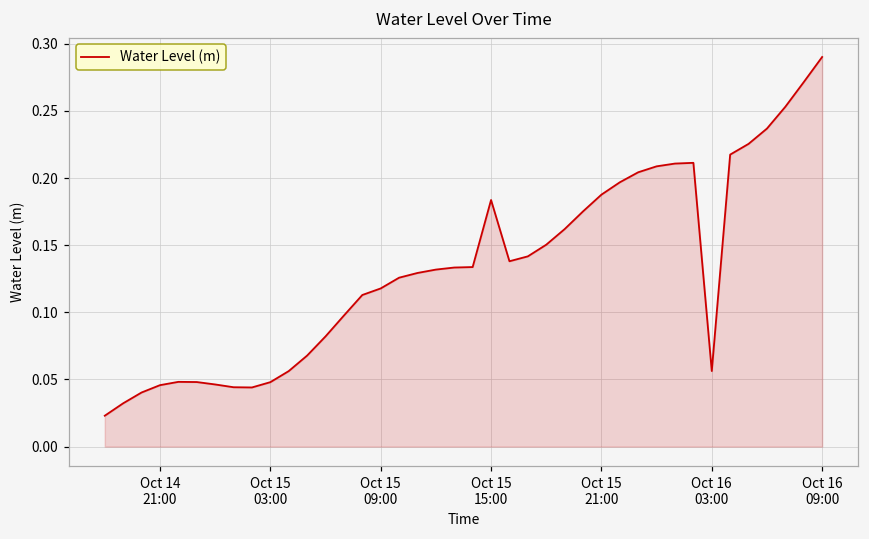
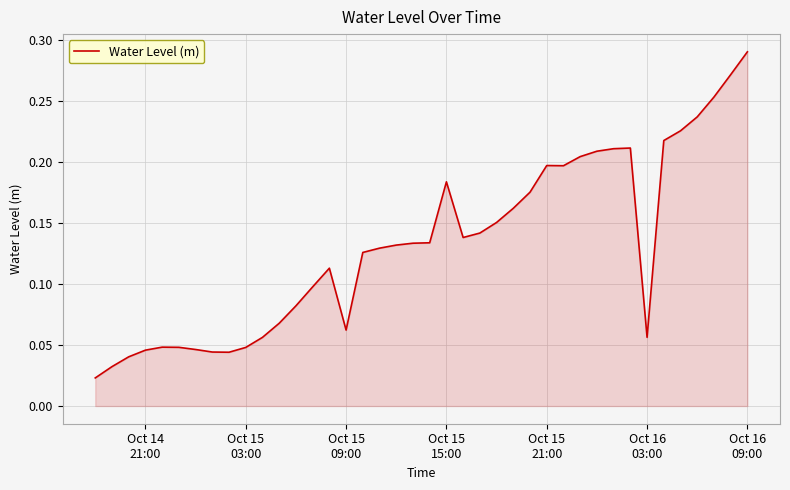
Oct 15 09:00: 0.118 -> 0.062
Oct 15 21:00: 0.188 -> 0.197
